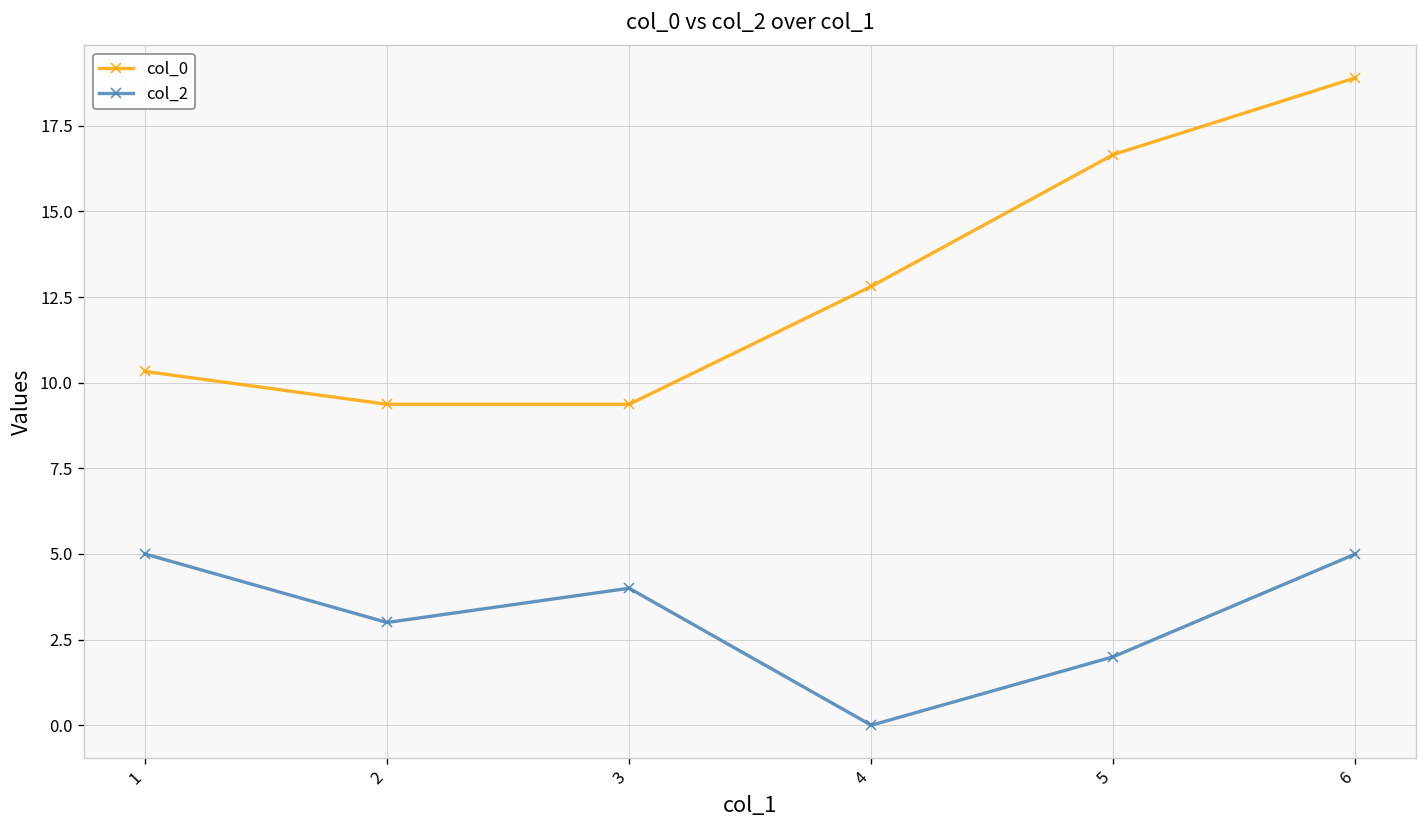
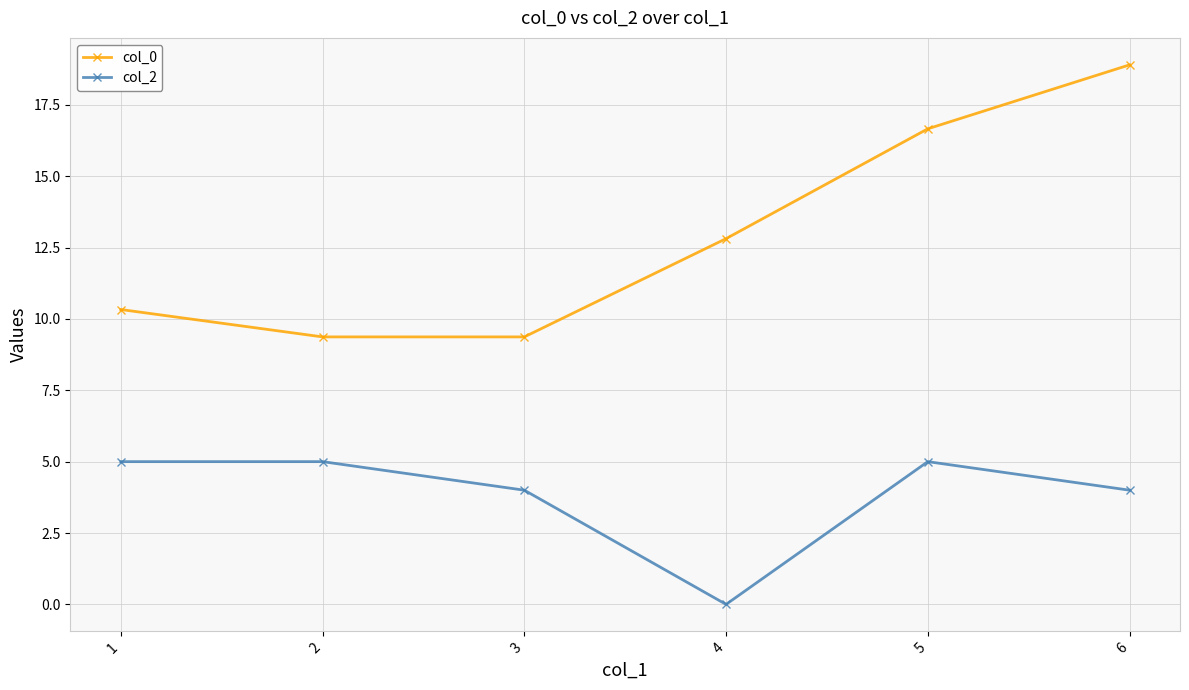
col_2, 2: 3 -> 5
col_2, 5: 2 -> 5
col_2, 6: 5 -> 4
